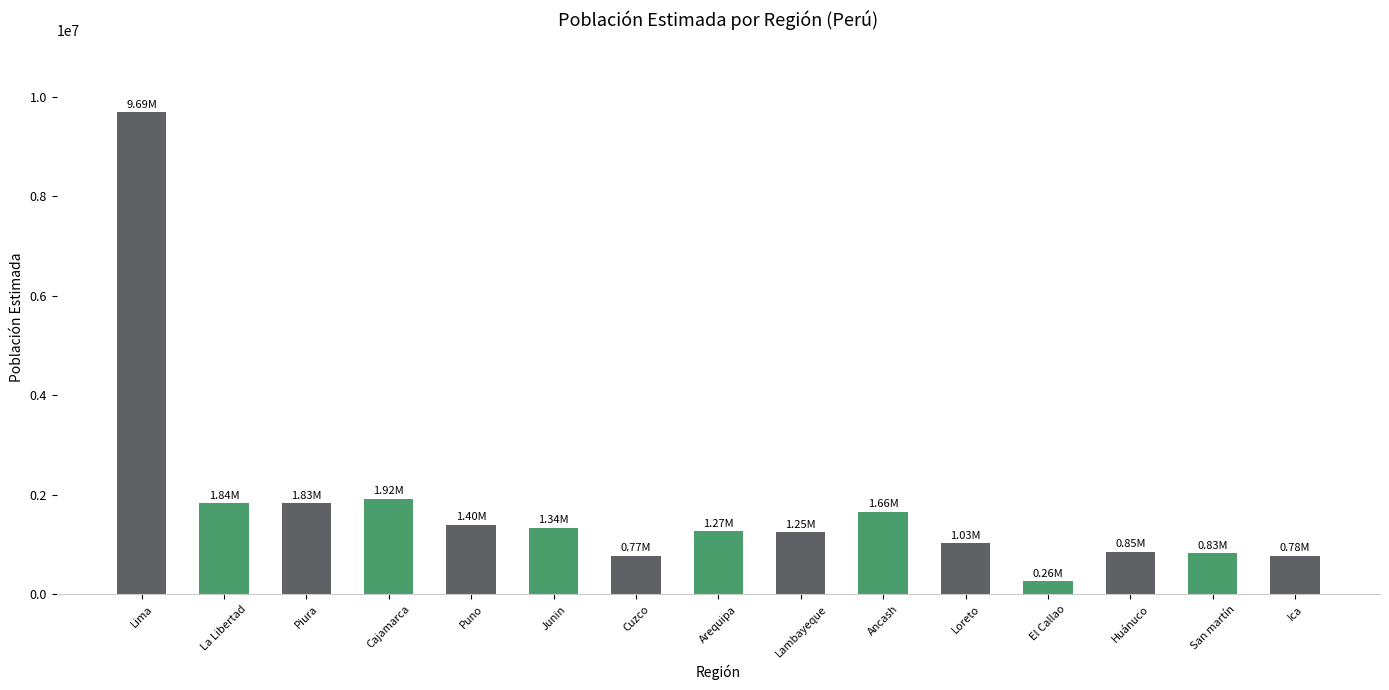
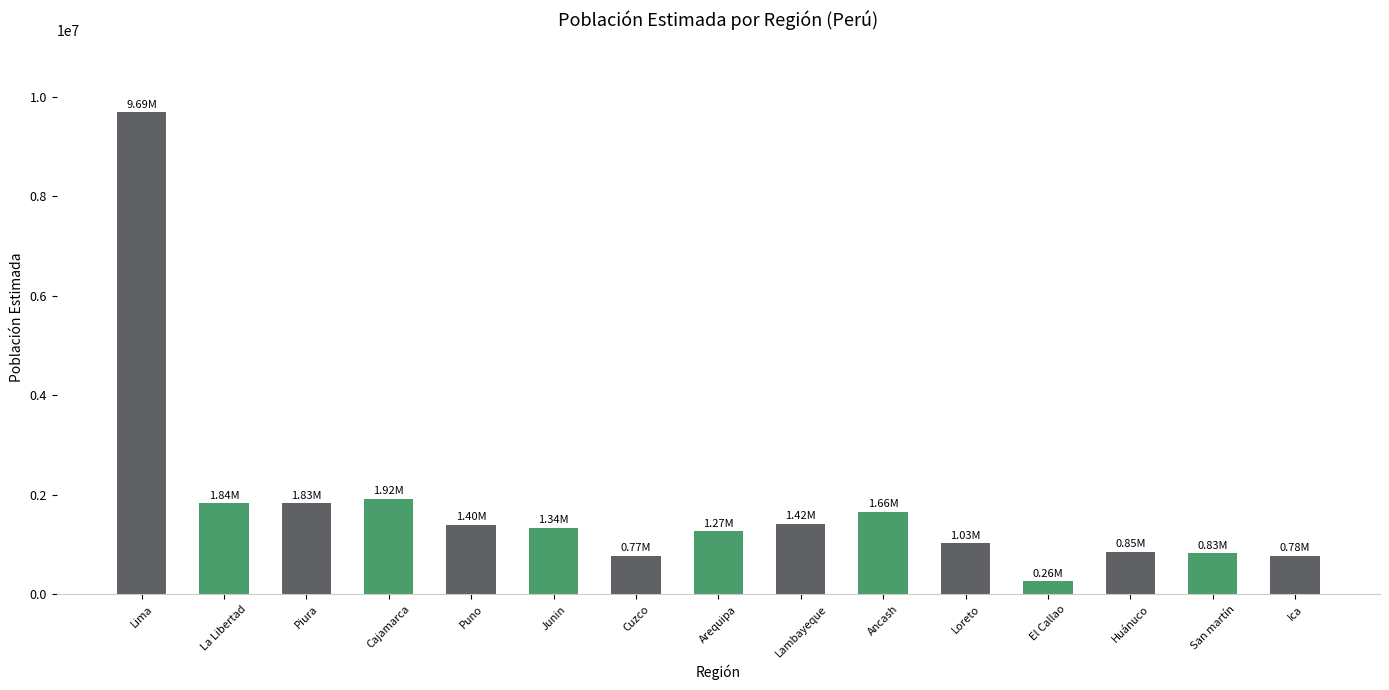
Lambayeque: 1.25M -> 1.42M
